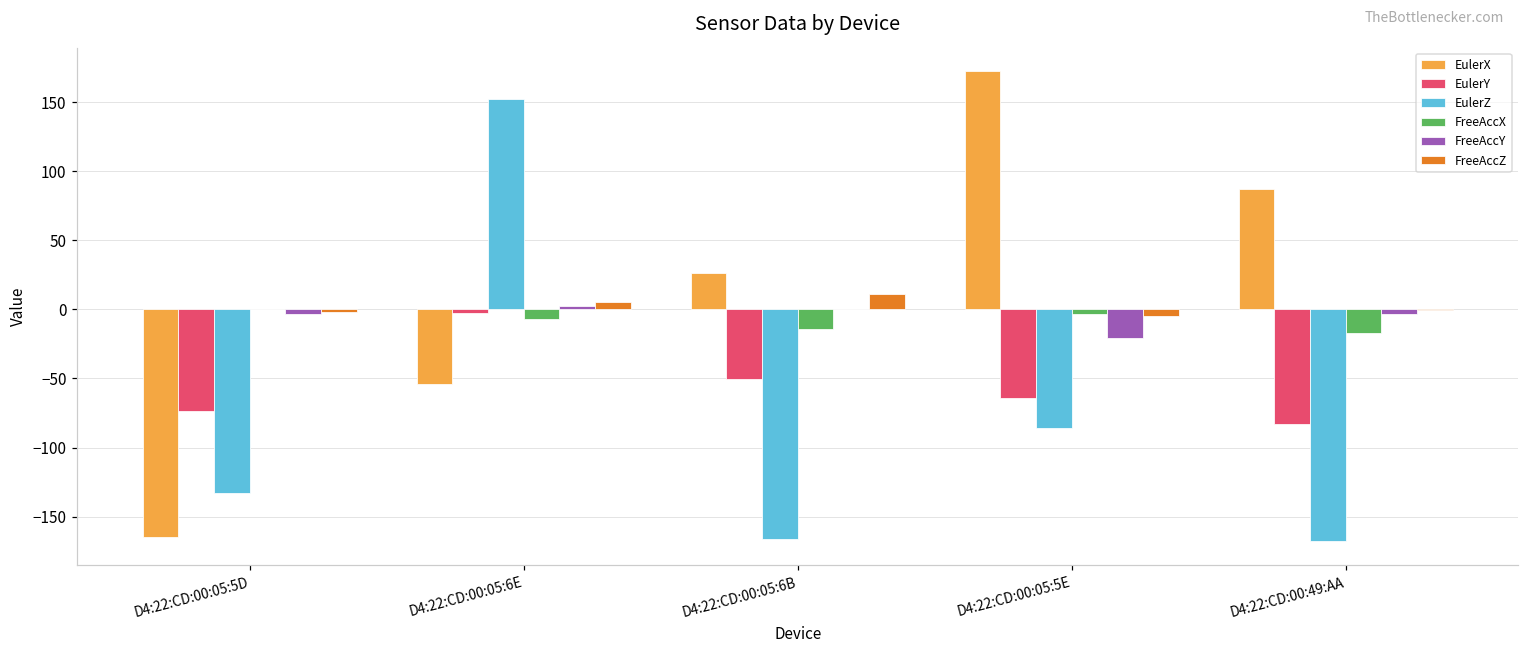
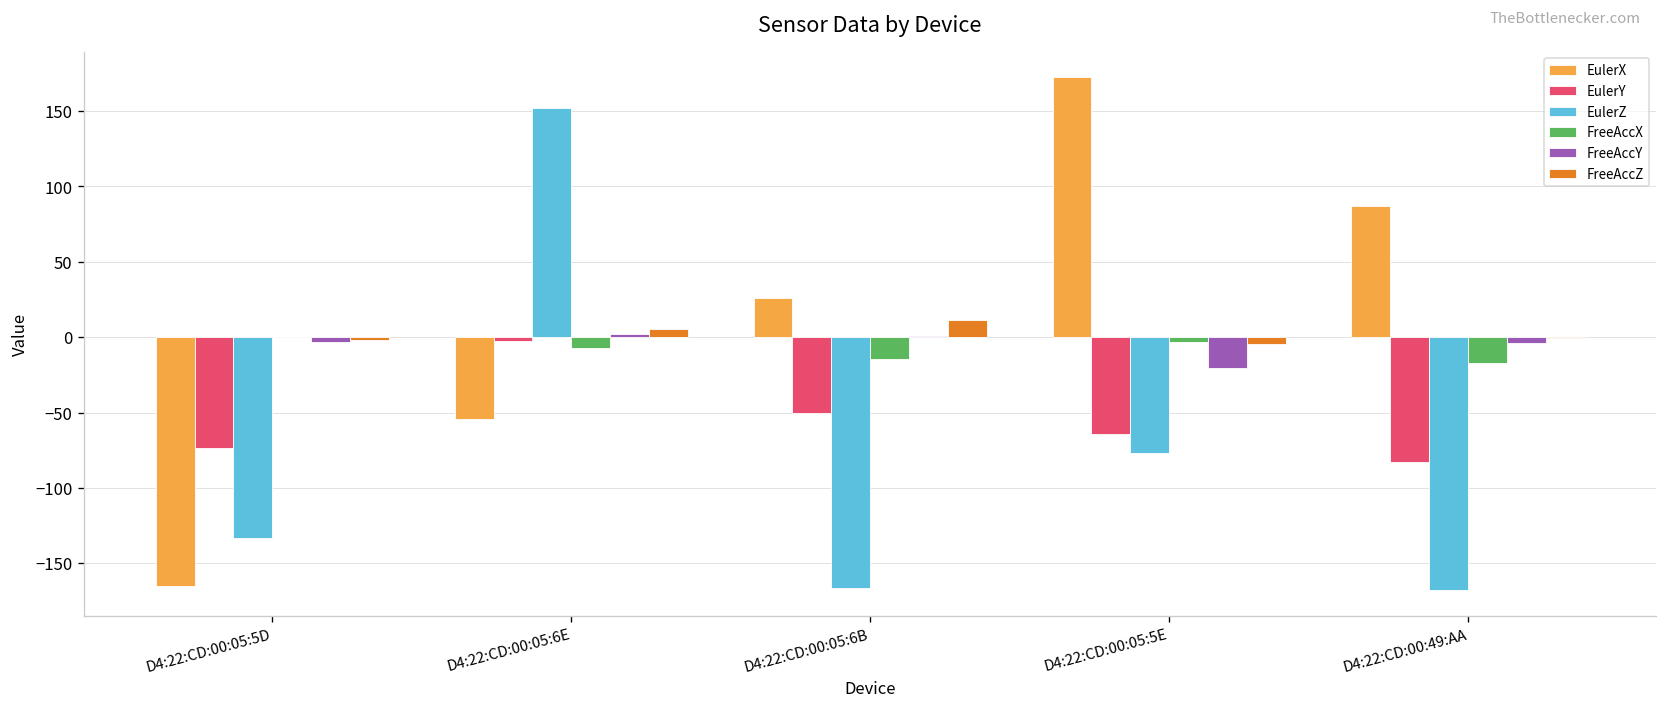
EulerZ, D4:22:CD:00:05:5E: -86 -> -77
